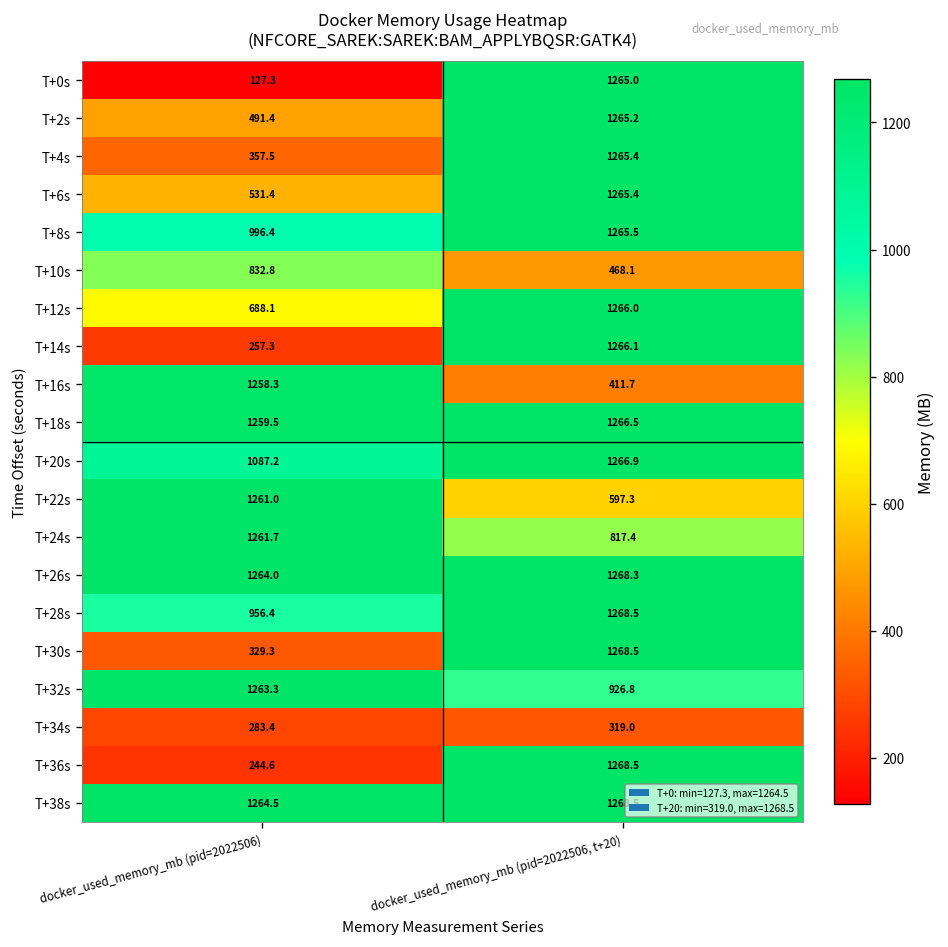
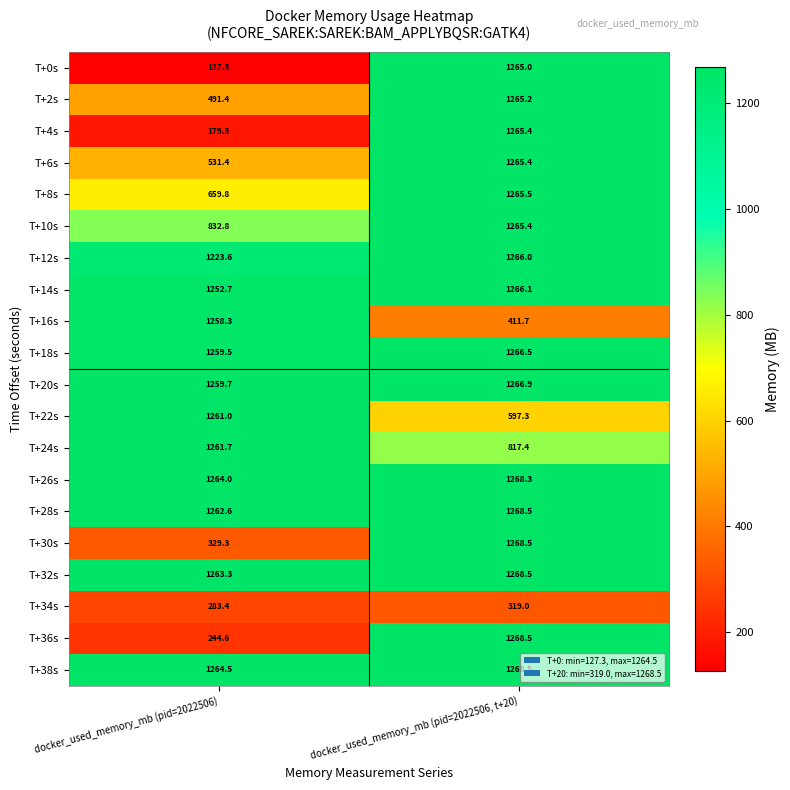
T+4s, docker_used_memory_mb (pid=2022506): 357.5 -> 179.3
T+8s, docker_used_memory_mb (pid=2022506): 996.4 -> 659.8
T+10s, docker_used_memory_mb (pid=2022506, t+20): 468.1 -> 1265.4
T+12s, docker_used_memory_mb (pid=2022506): 688.1 -> 1223.6
T+14s, docker_used_memory_mb (pid=2022506): 257.3 -> 1252.7
T+20s, docker_used_memory_mb (pid=2022506): 1087.2 -> 1259.7
T+28s, docker_used_memory_mb (pid=2022506): 956.4 -> 1262.6
T+32s, docker_used_memory_mb (pid=2022506, t+20): 926.8 -> 1268.5
